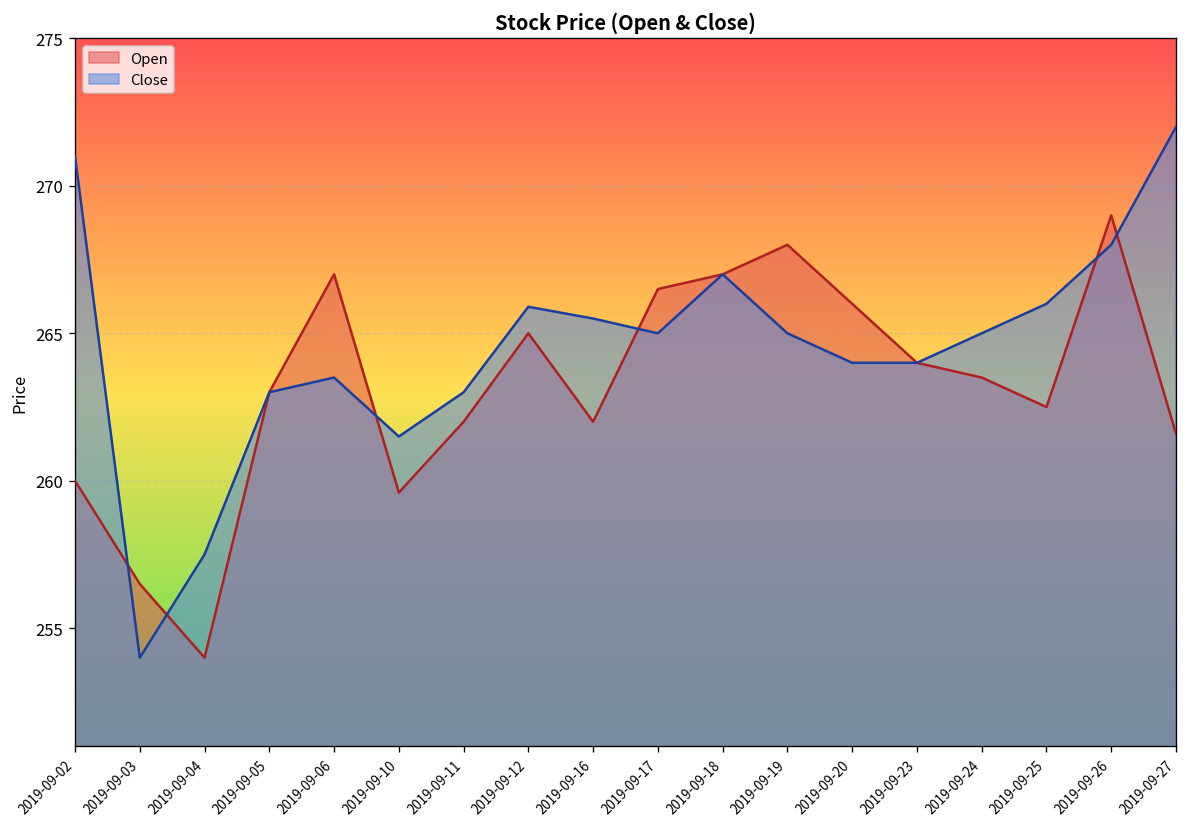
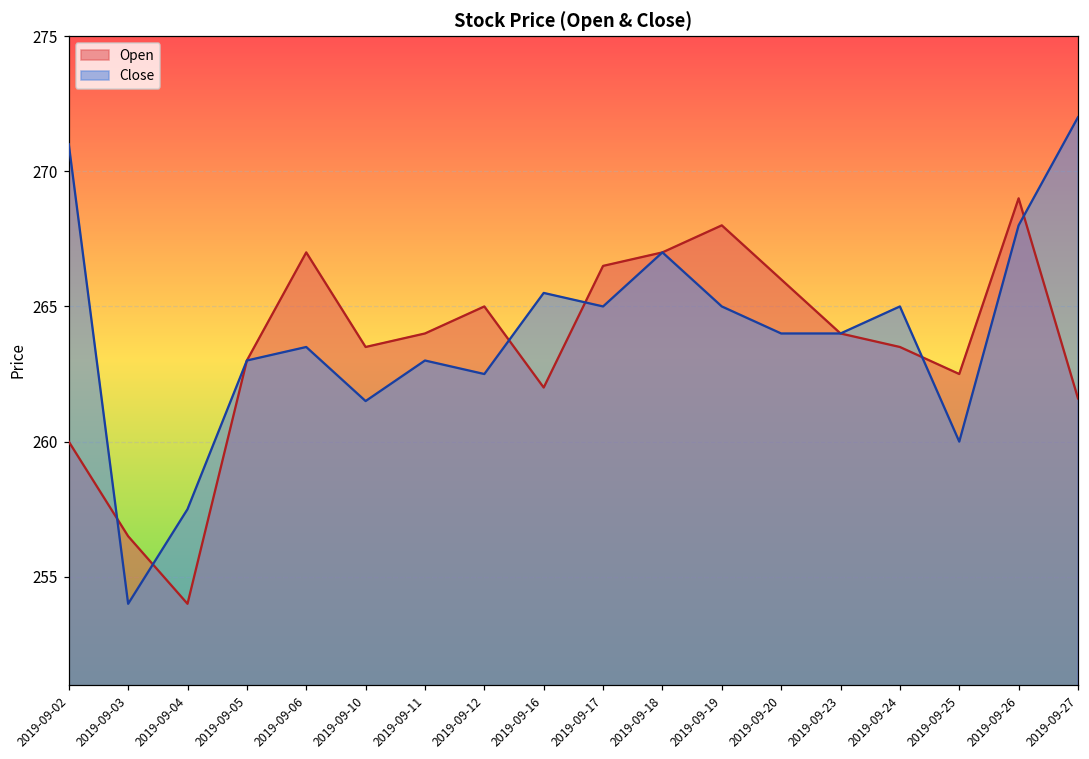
Open, 2019-09-10: 259.6 -> 263.5
Open, 2019-09-11: 262 -> 264
Close, 2019-09-12: 265.9 -> 262.5
Close, 2019-09-25: 266 -> 260
